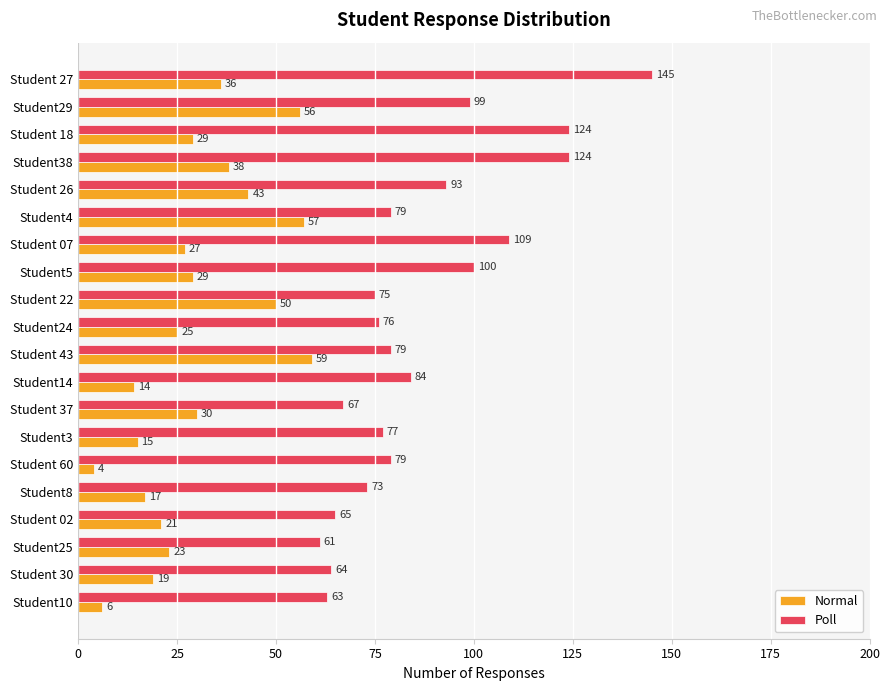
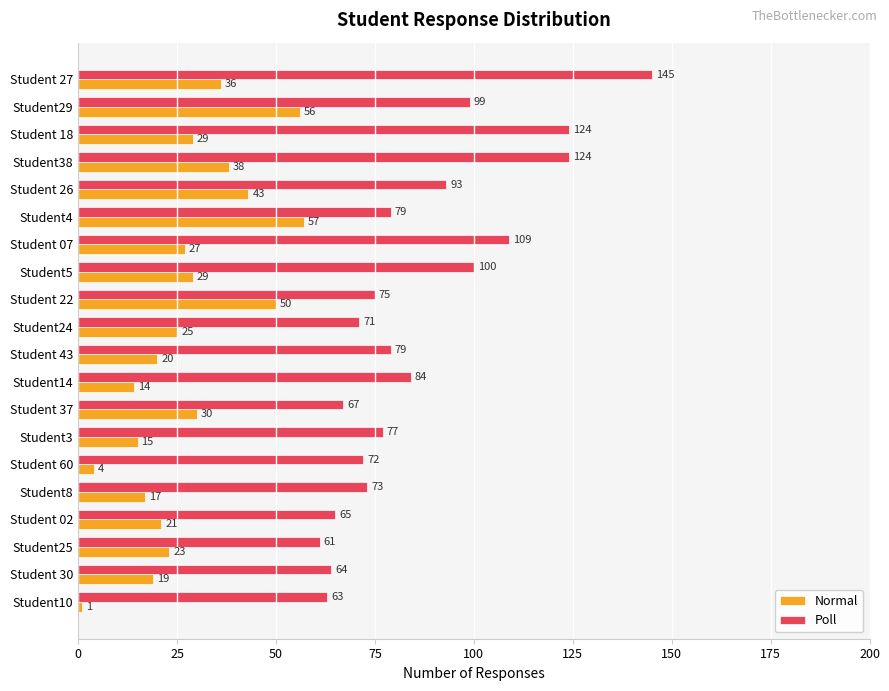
Poll, Student24: 76 -> 71
Normal, Student 43: 59 -> 20
Poll, Student 60: 79 -> 72
Normal, Student10: 6 -> 1
